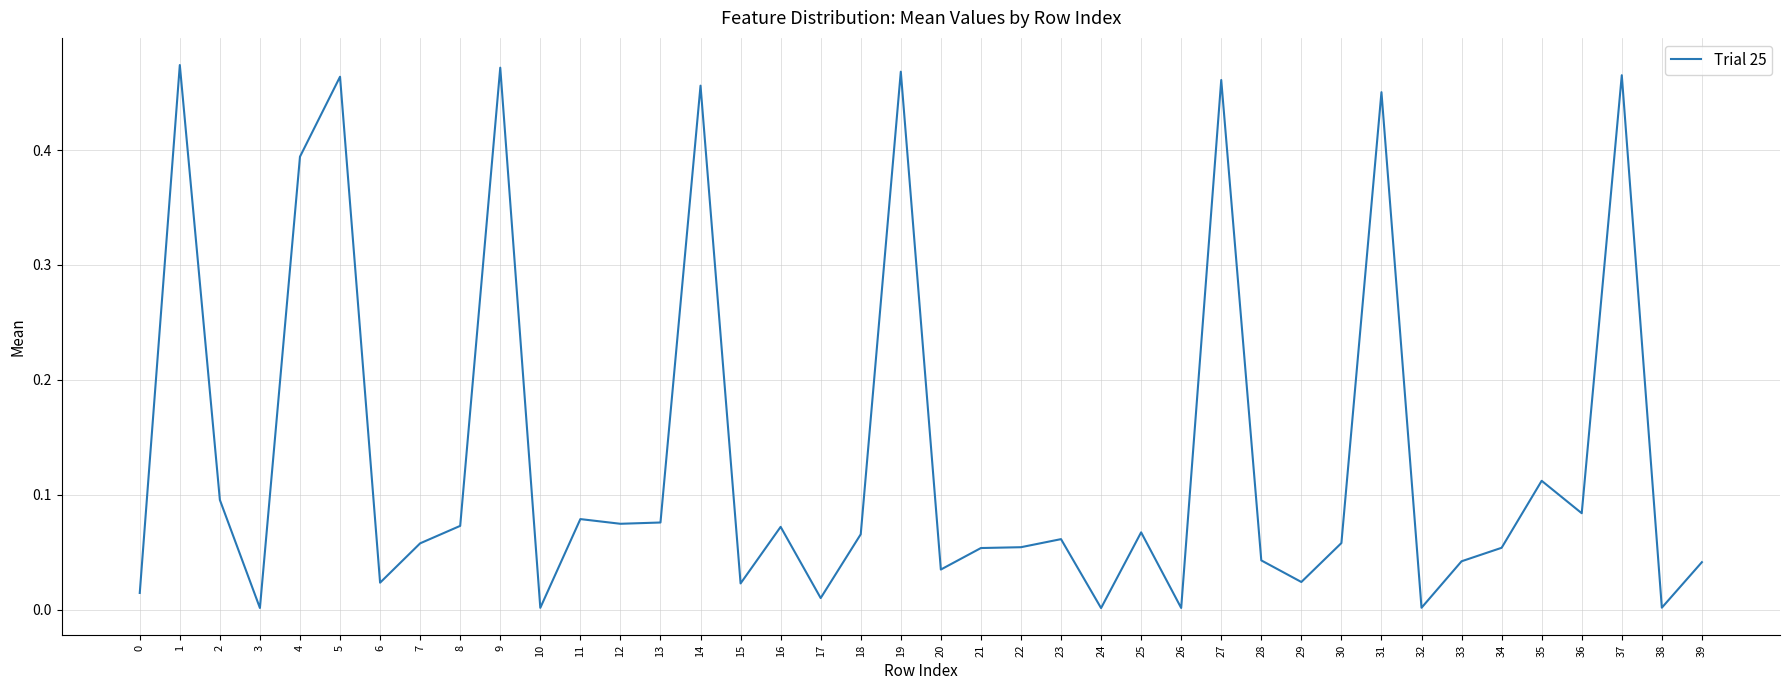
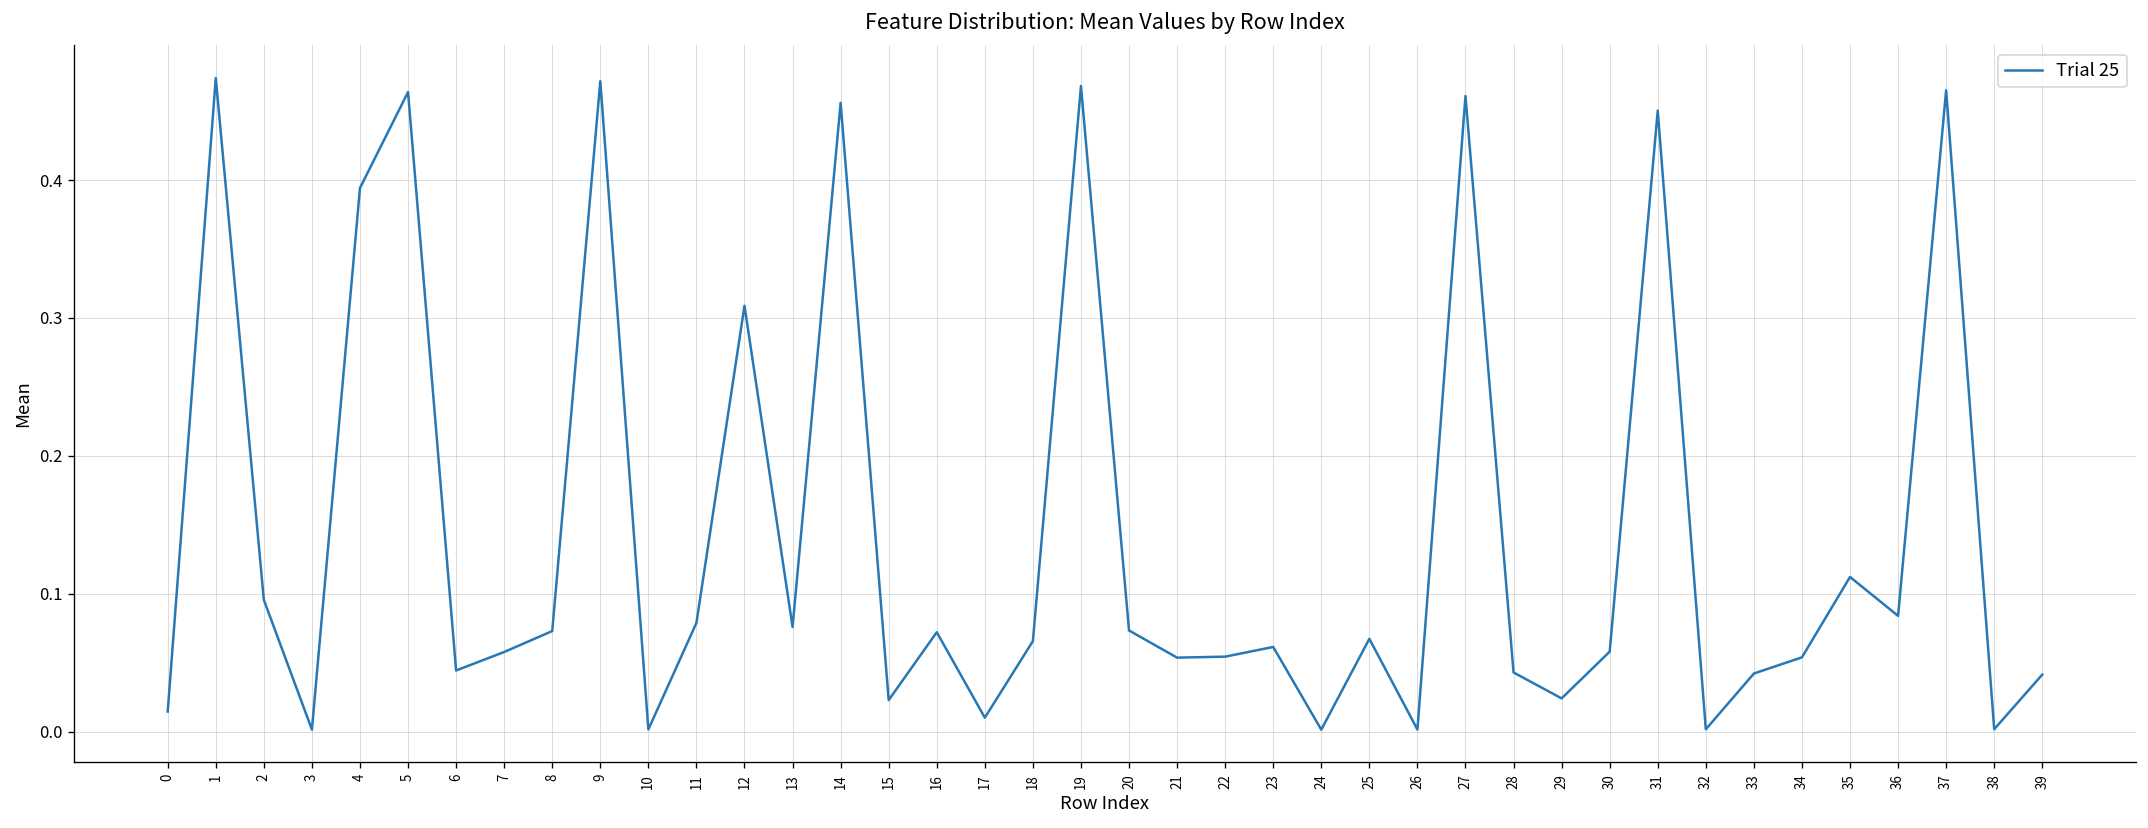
6: 0.024 -> 0.044
12: 0.075 -> 0.309
20: 0.035 -> 0.073
